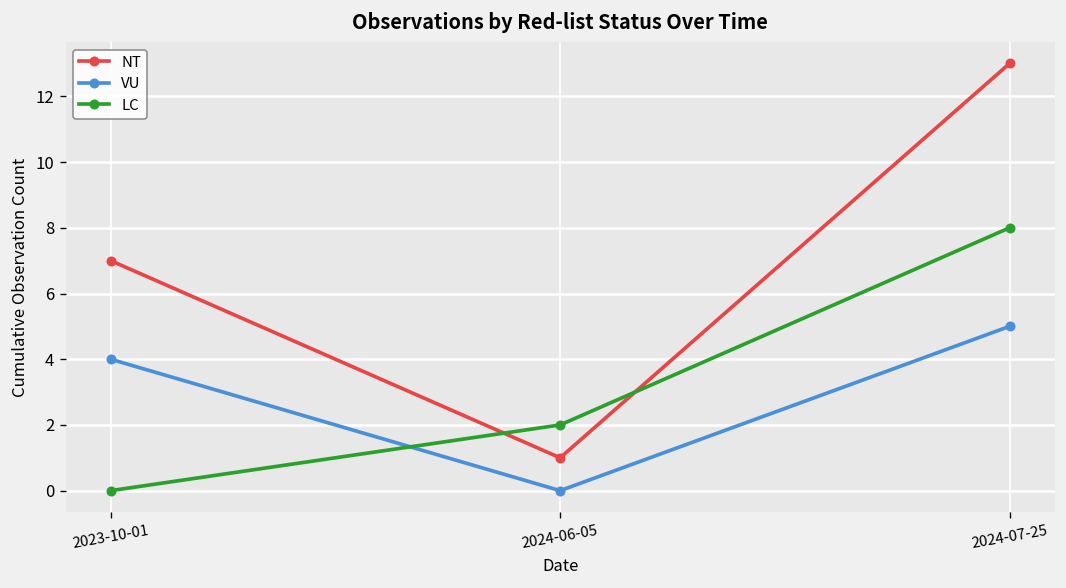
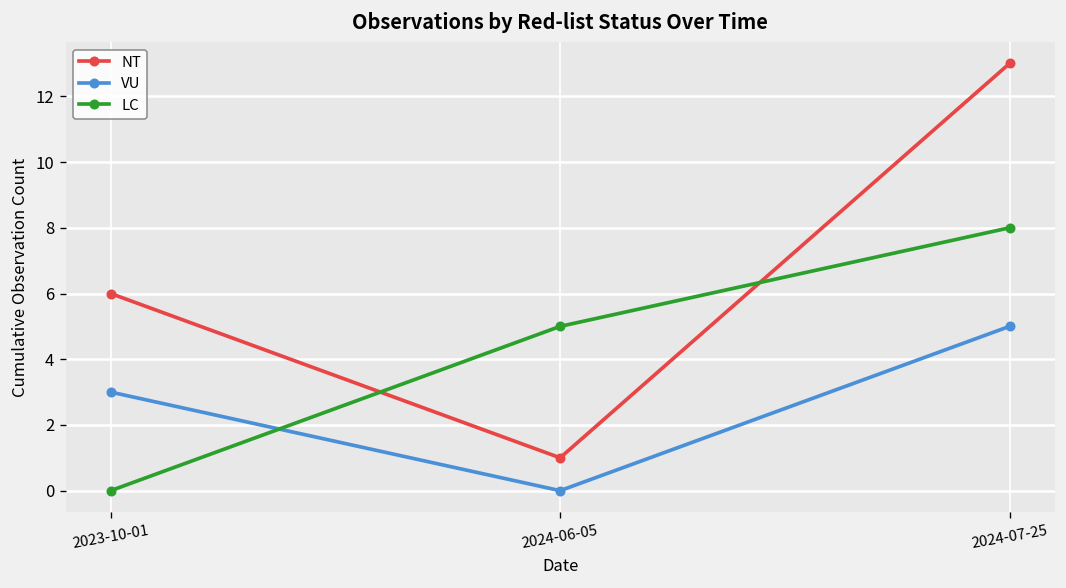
NT, 2023-10-01: 7 -> 6
VU, 2023-10-01: 4 -> 3
LC, 2024-06-05: 2 -> 5
